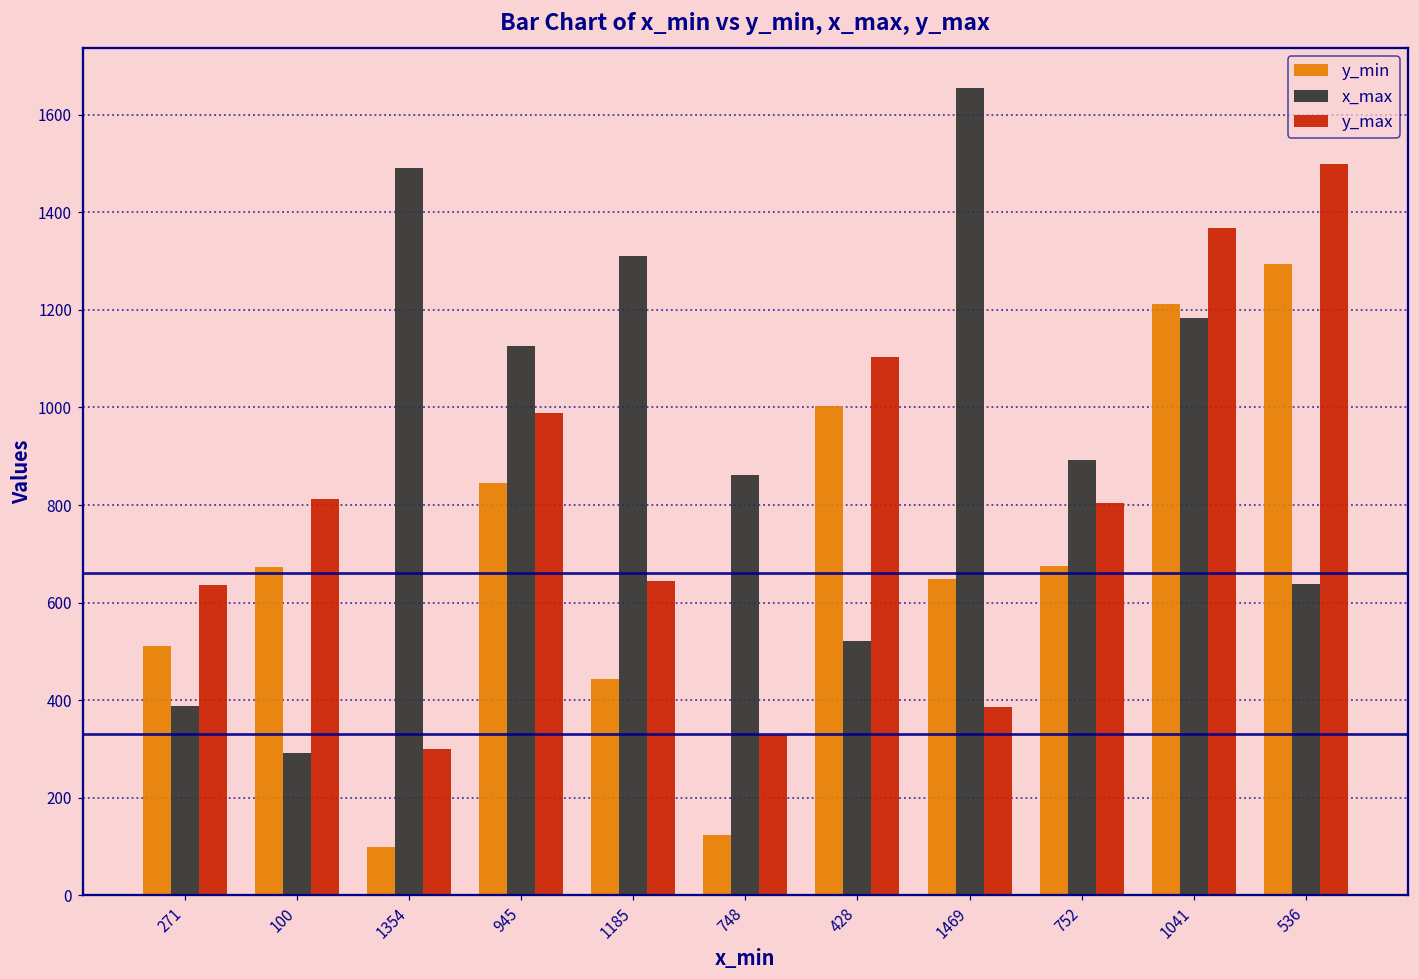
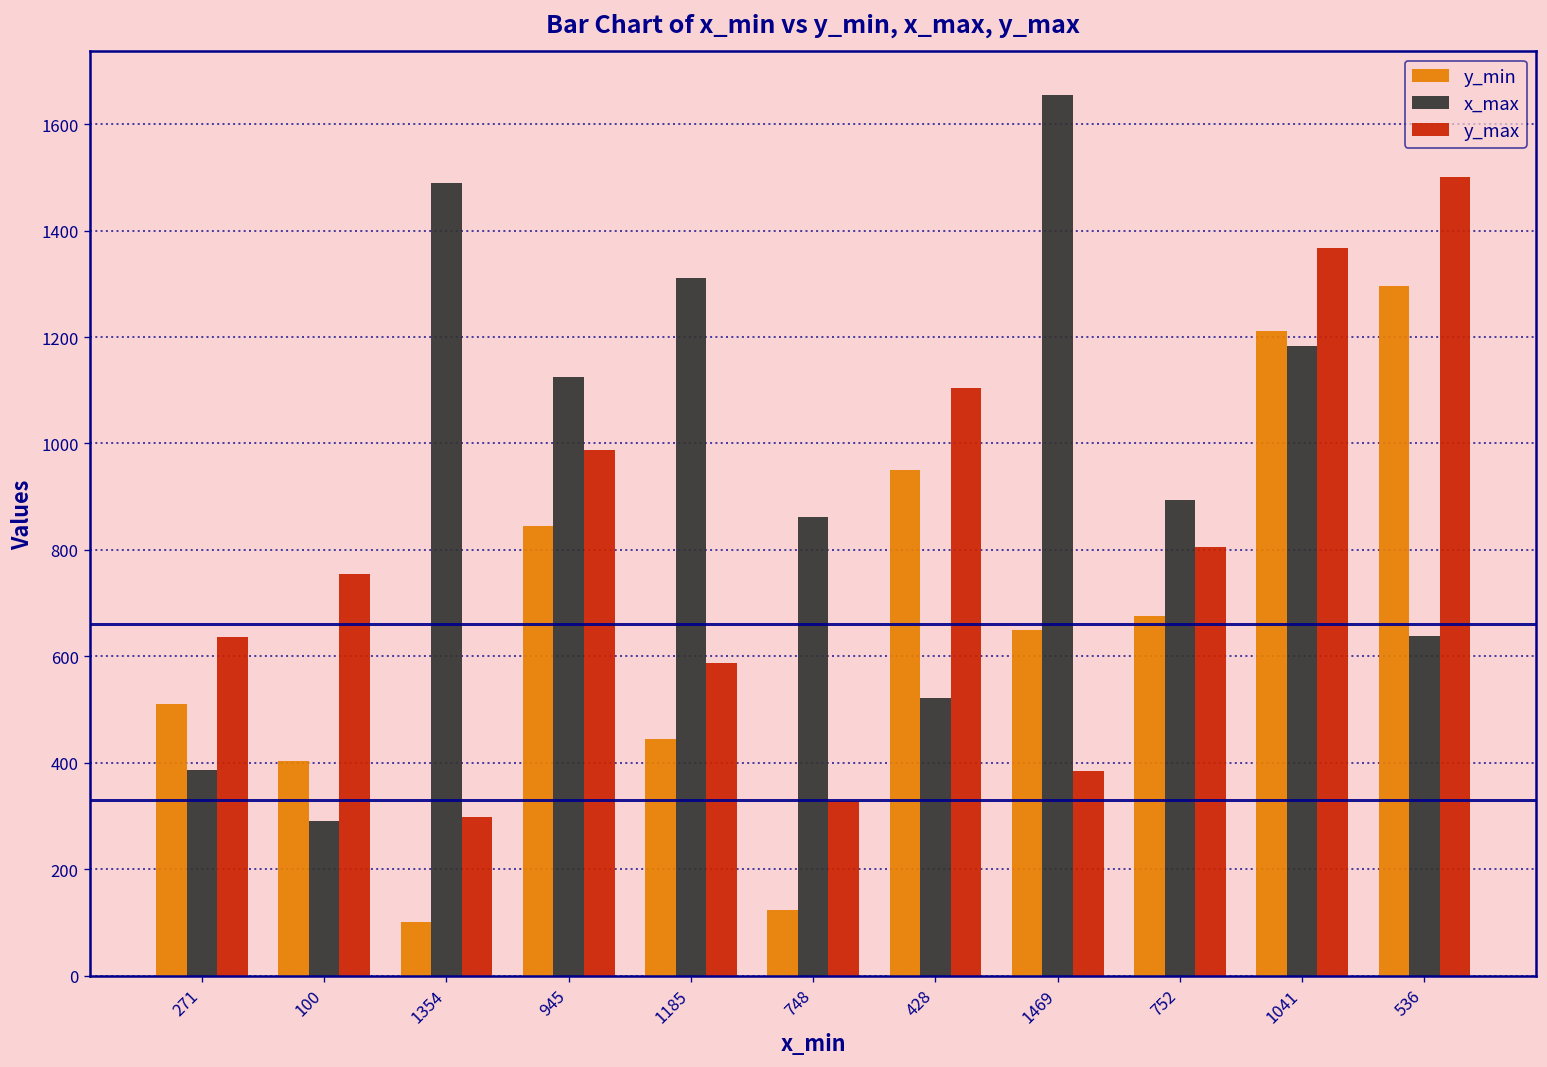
y_min, 100: 670 -> 400
y_max, 100: 810 -> 760
y_max, 1185: 640 -> 590
y_min, 428: 1000 -> 950
